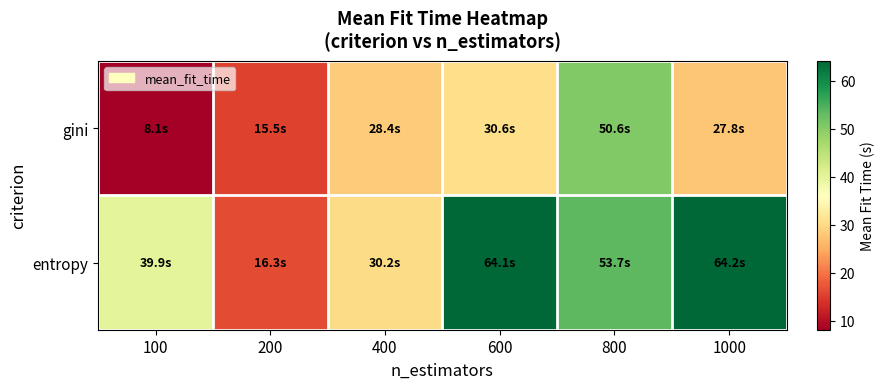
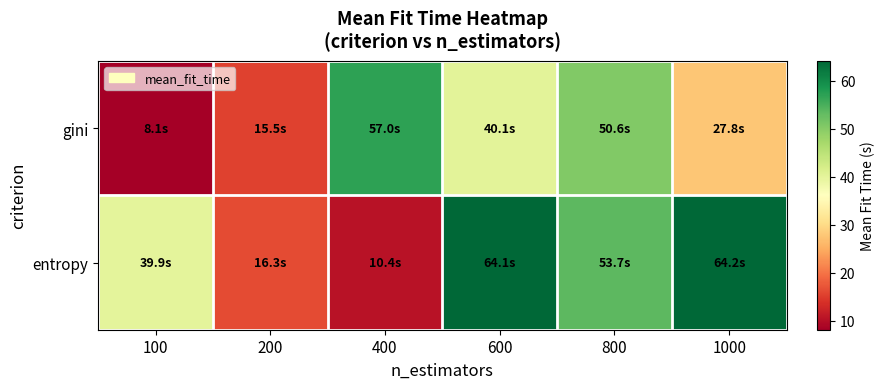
gini, 400: 28.4s -> 57.0s
gini, 600: 30.6s -> 40.1s
entropy, 400: 30.2s -> 10.4s
